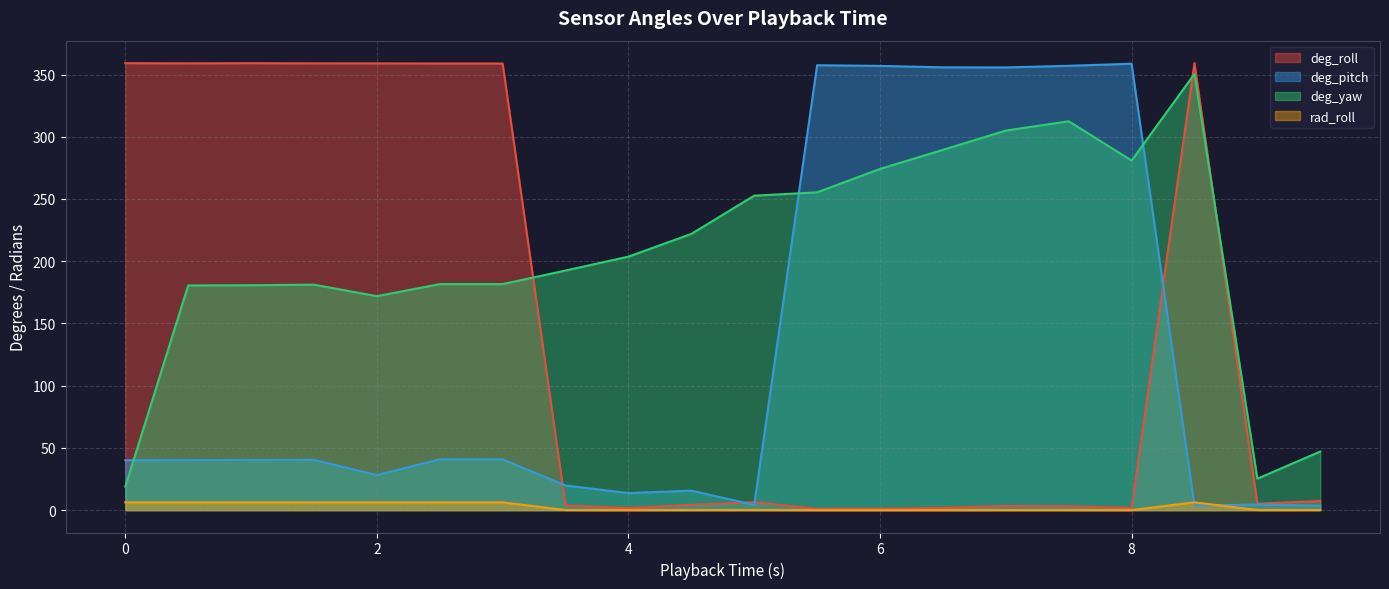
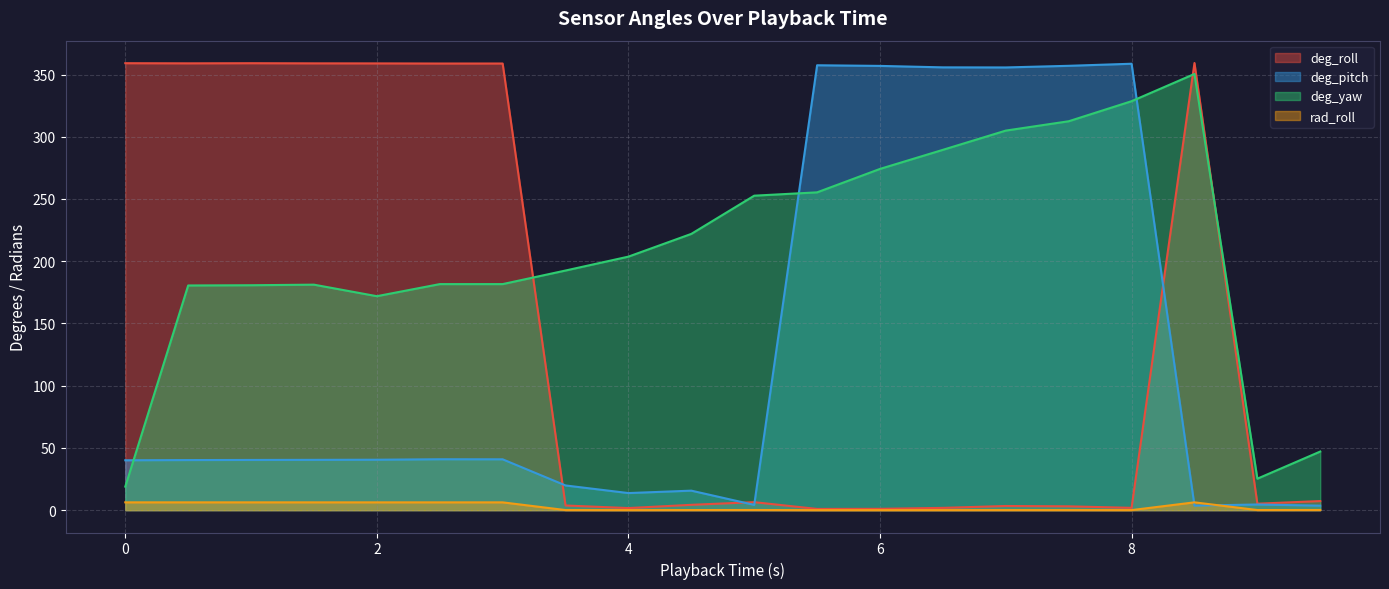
deg_pitch, 2: 28 -> 41
deg_yaw, 8: 281 -> 329
